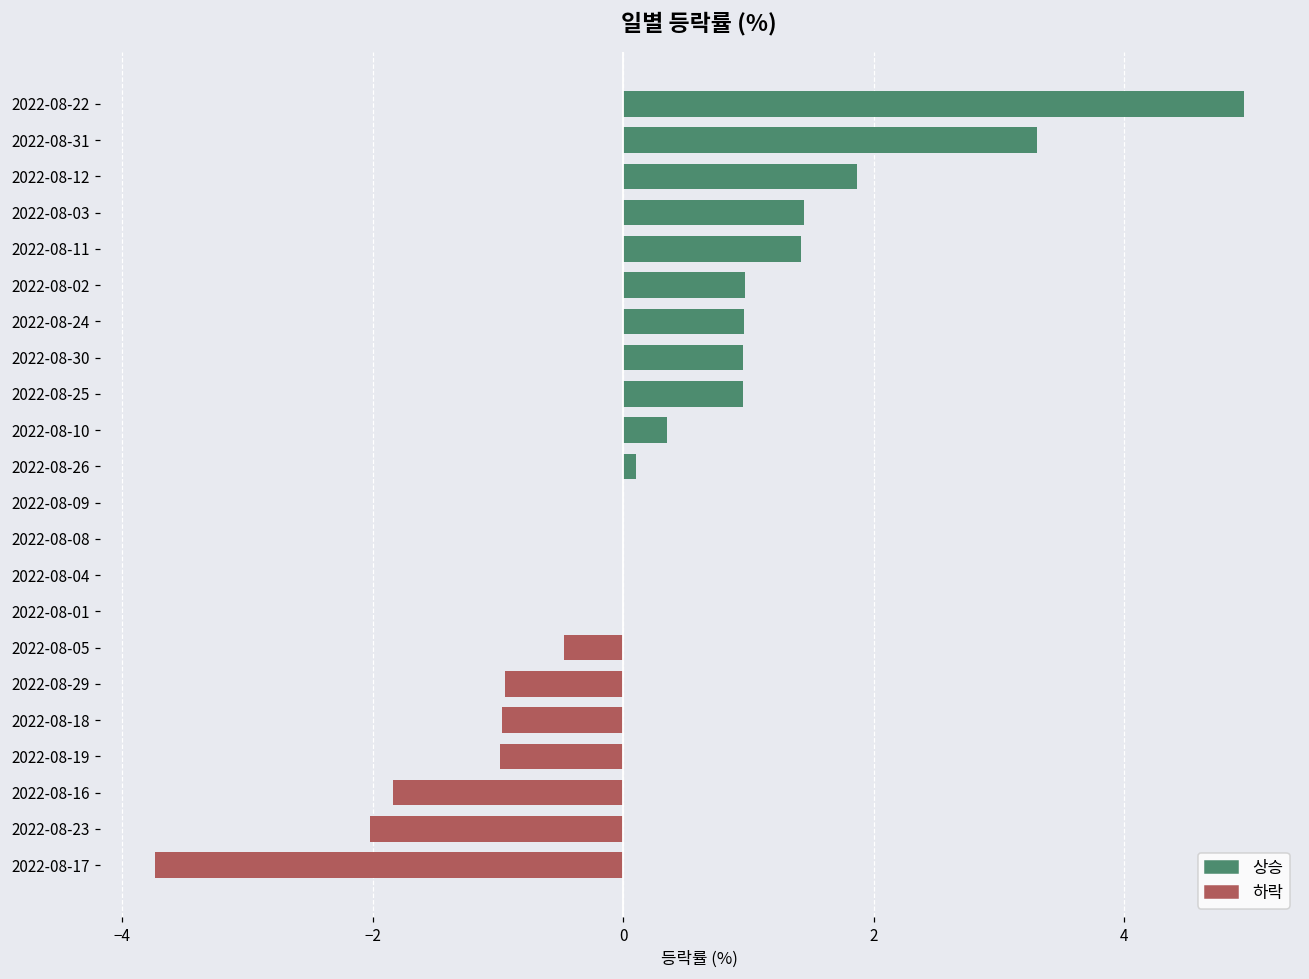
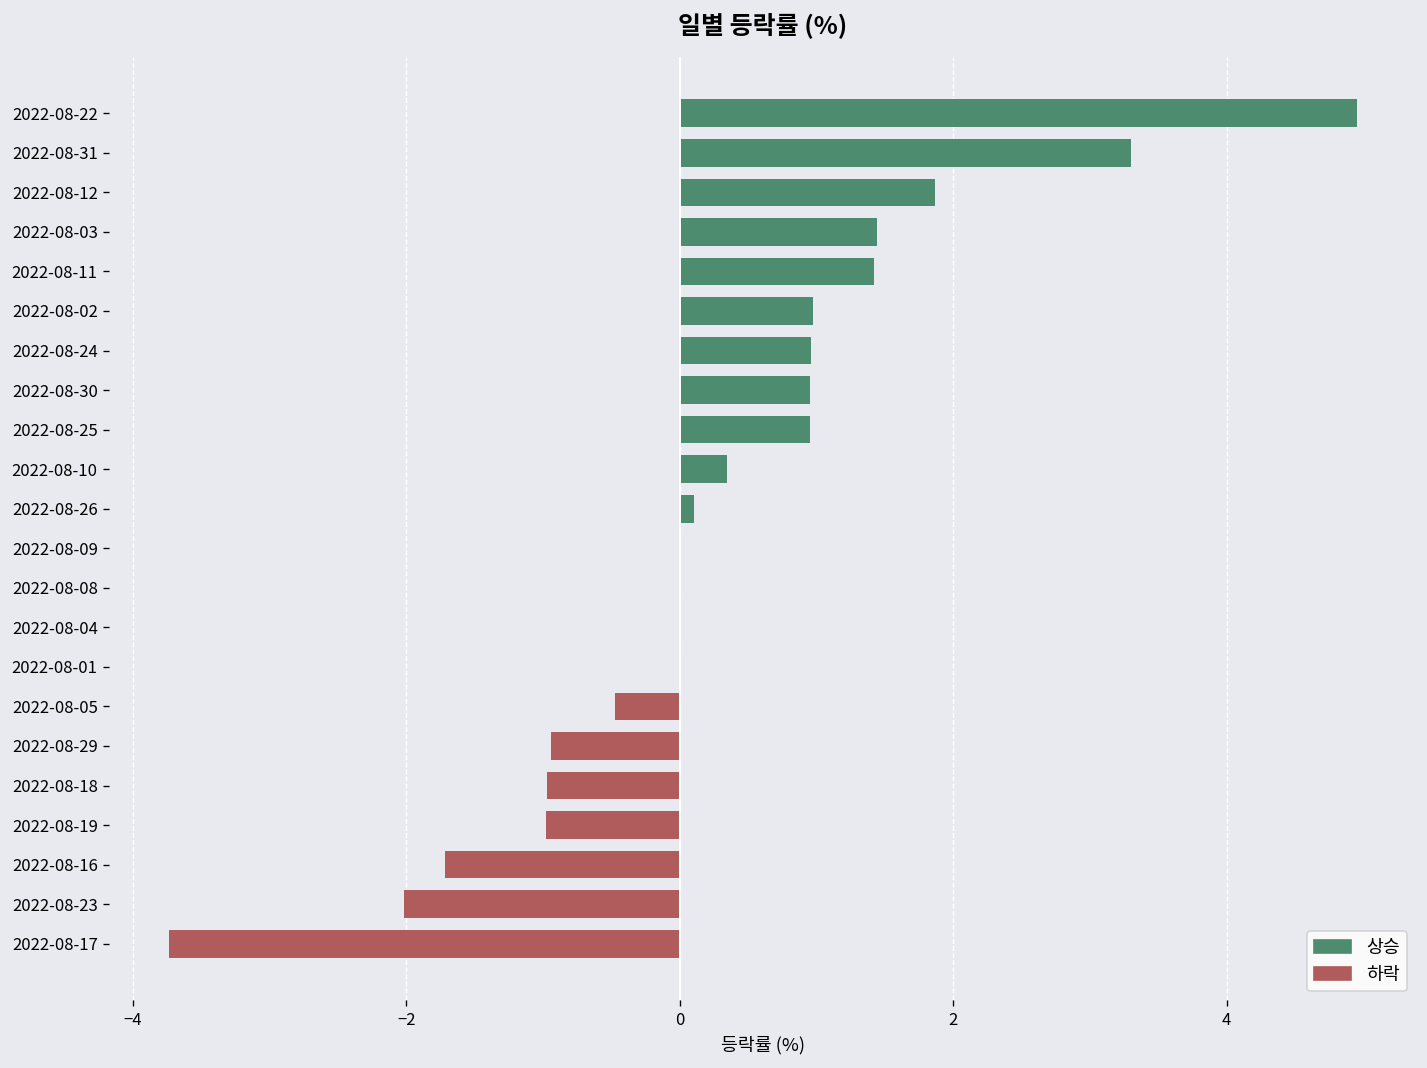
2022-08-16: -1.83 -> -1.72
